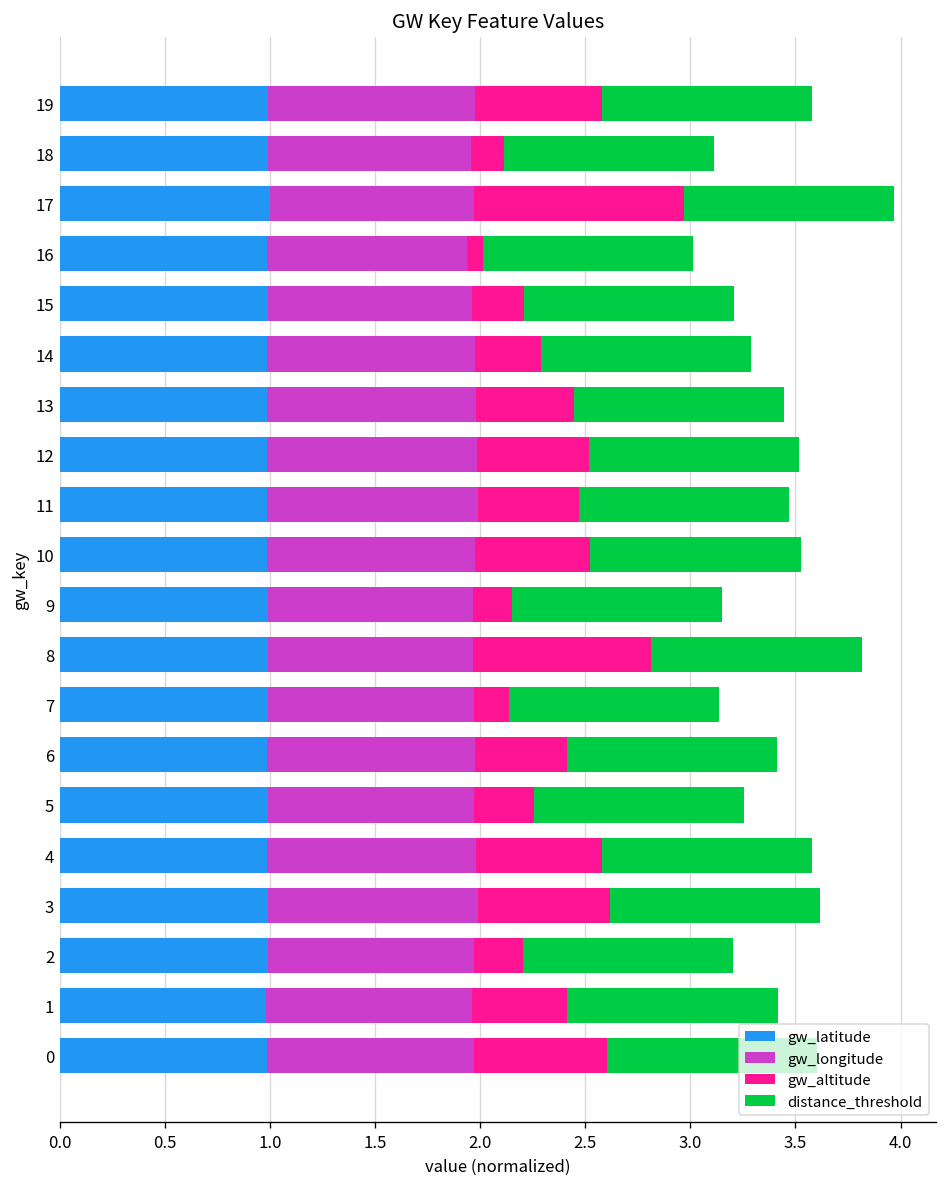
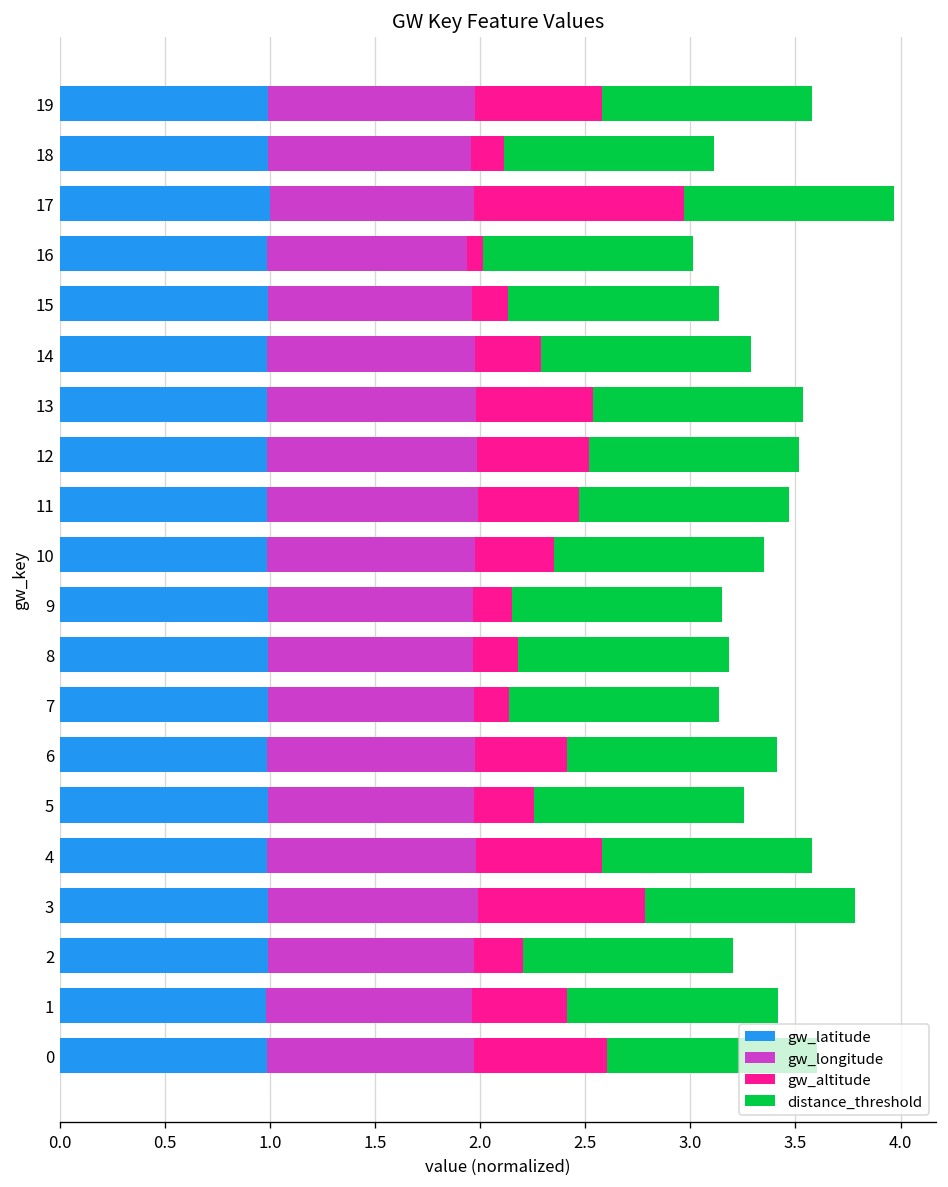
gw_altitude, 15: 0.25 -> 0.17
gw_altitude, 13: 0.47 -> 0.56
gw_altitude, 10: 0.55 -> 0.37
gw_altitude, 8: 0.85 -> 0.22
gw_altitude, 3: 0.63 -> 0.80
